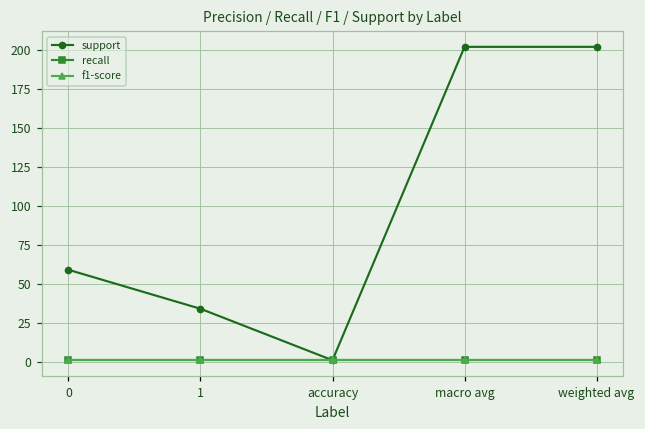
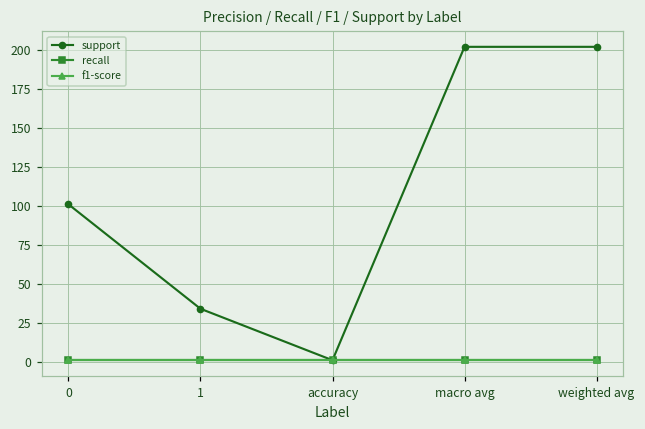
support, 0: 59 -> 101
